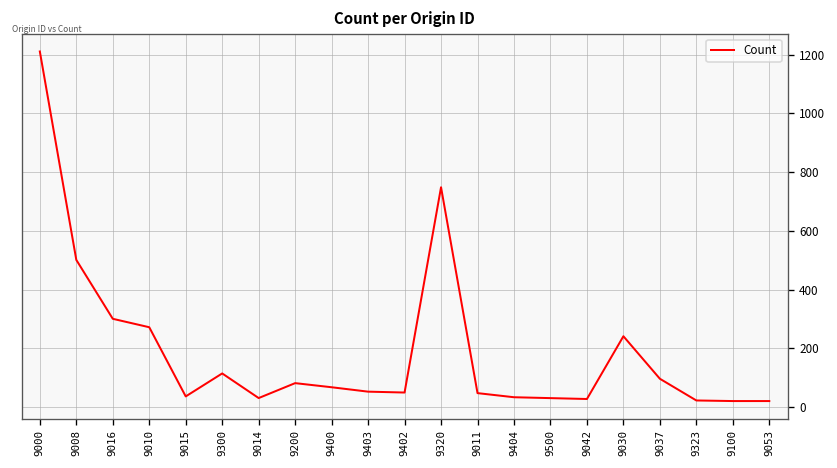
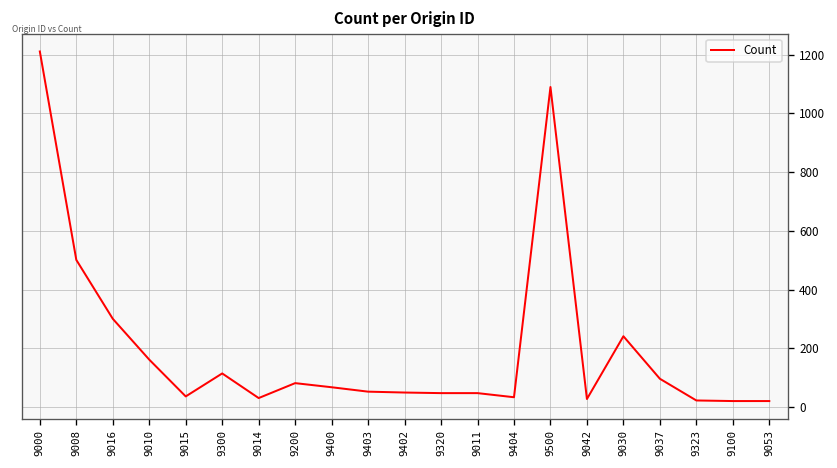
9010: 270 -> 160
9320: 750 -> 50
9500: 30 -> 1090
